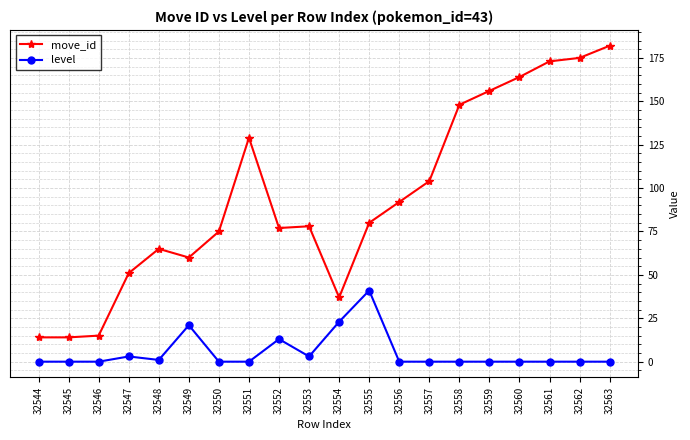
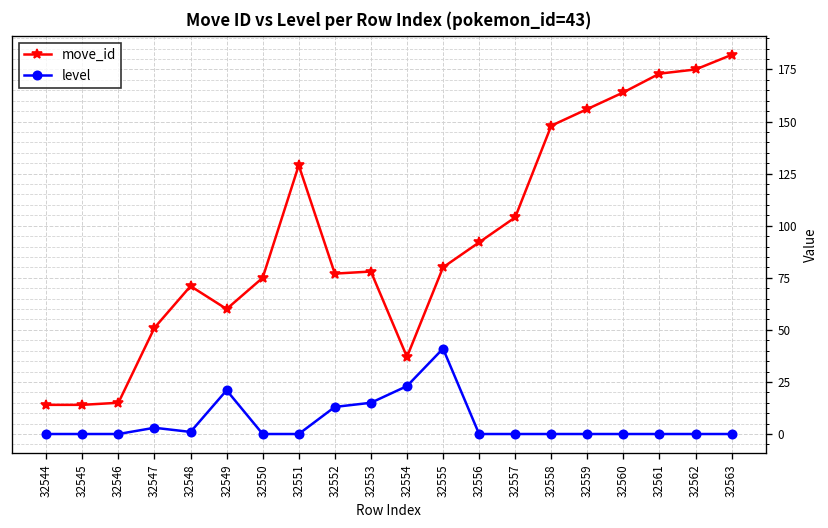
move_id, 32548: 65 -> 71
level, 32553: 3 -> 15
